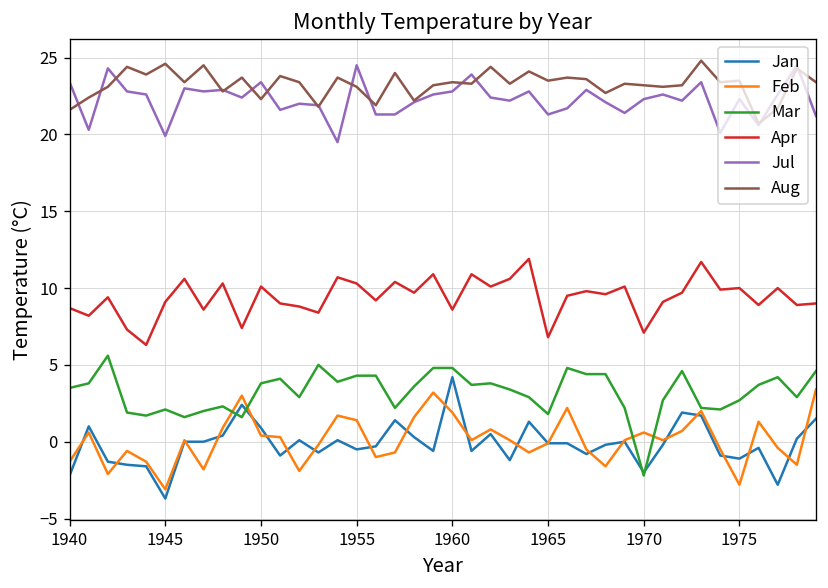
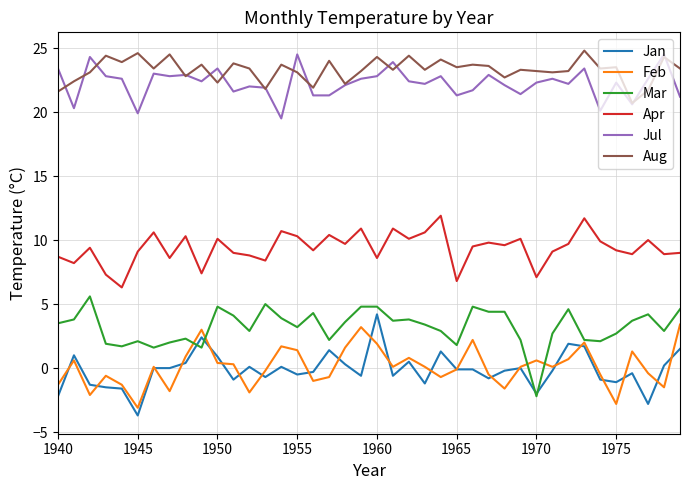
Mar, 1950: 3.8 -> 4.8
Mar, 1955: 4.3 -> 3.2
Aug, 1960: 23.4 -> 24.3
Apr, 1975: 10.0 -> 9.2
